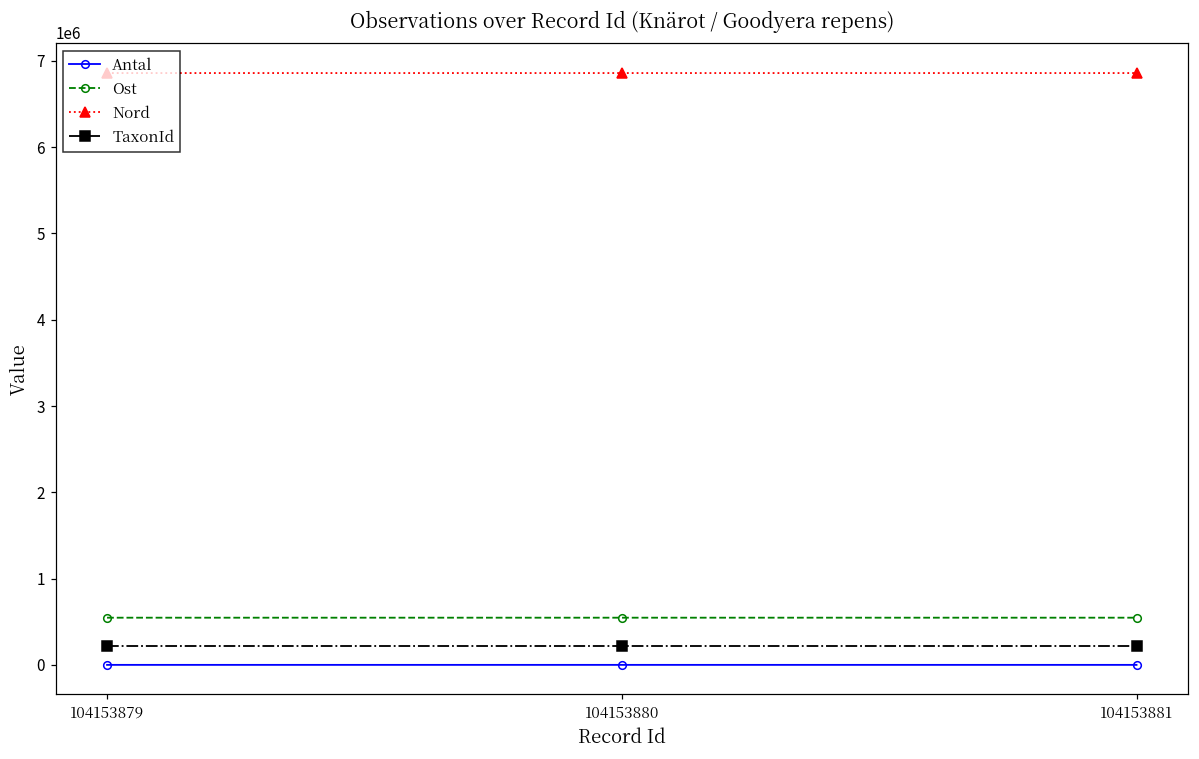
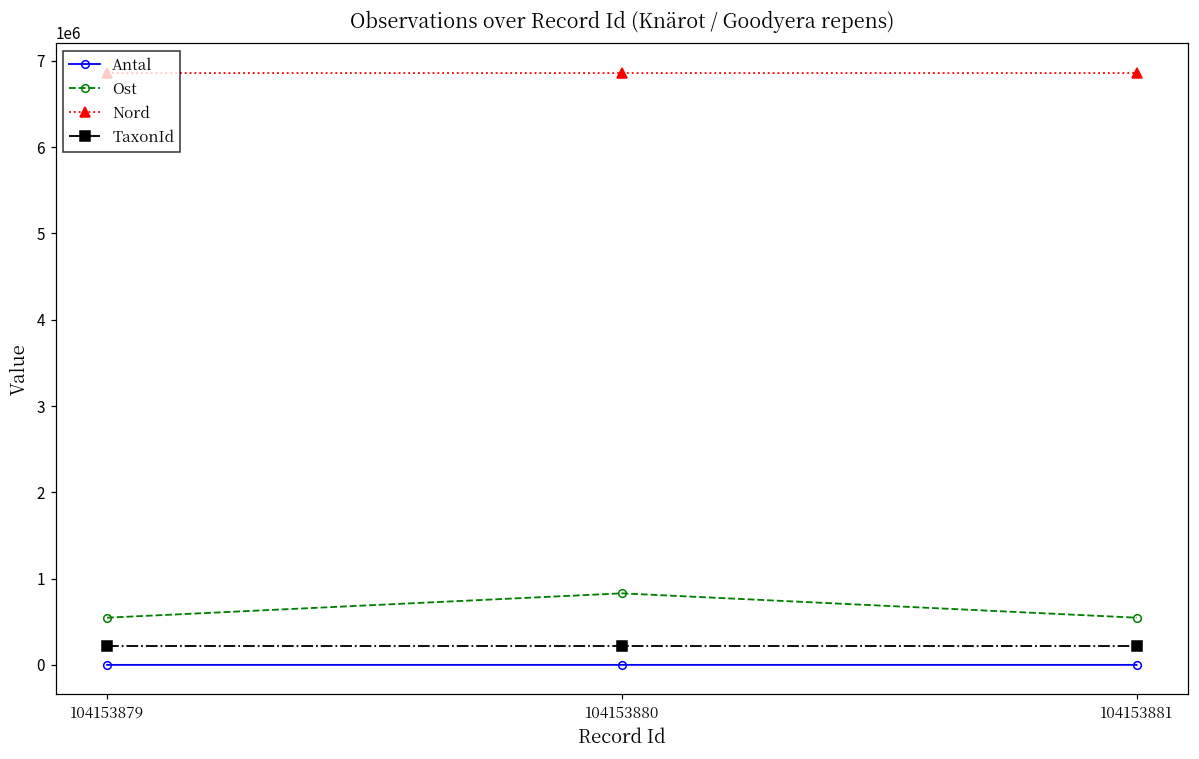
Ost, 104153880: 500000 -> 800000
